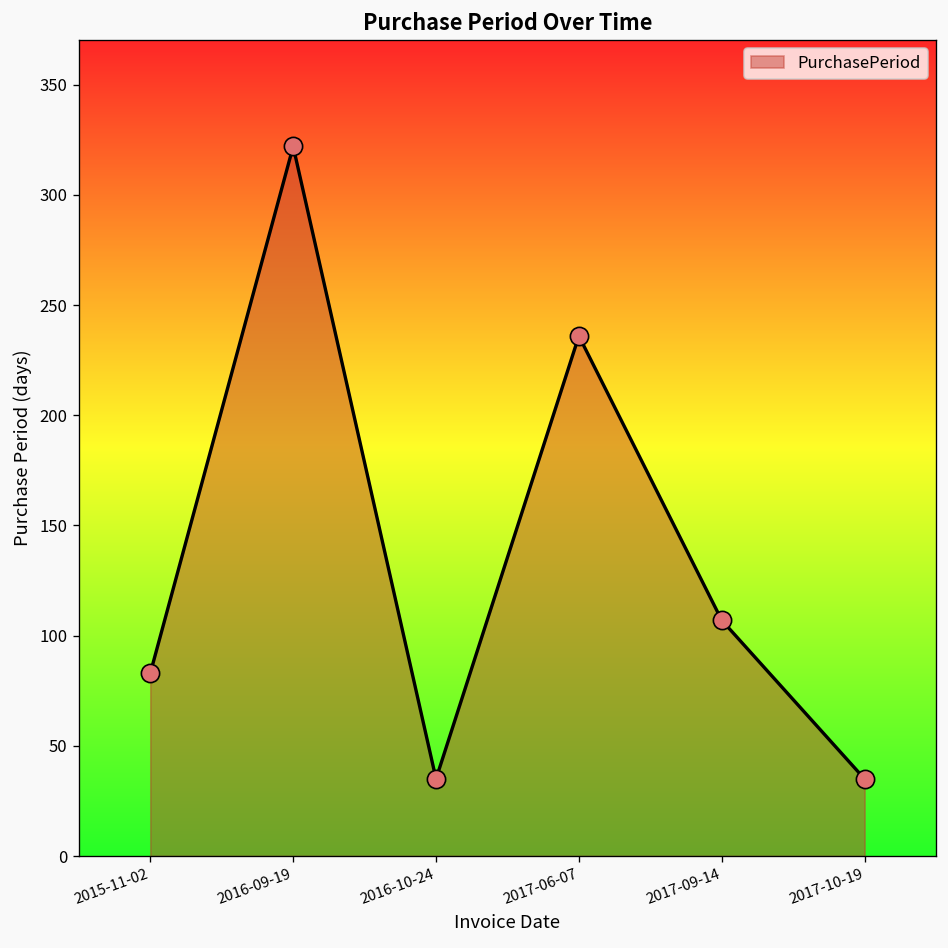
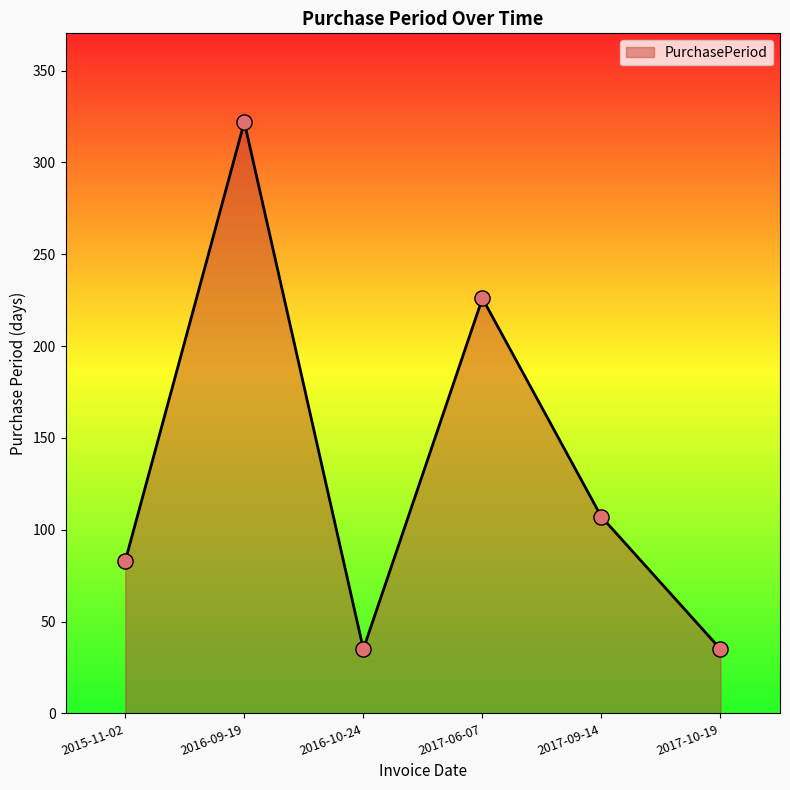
2017-06-07: 236 -> 226
